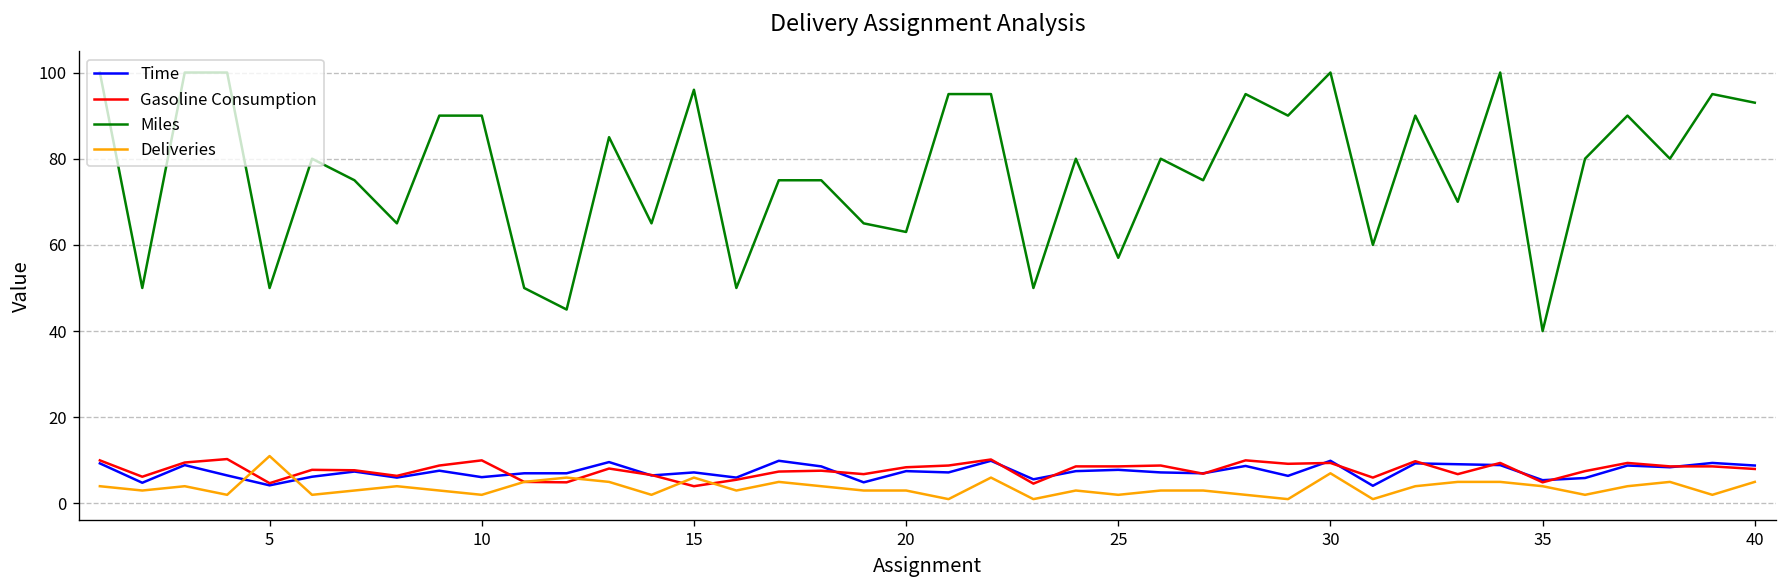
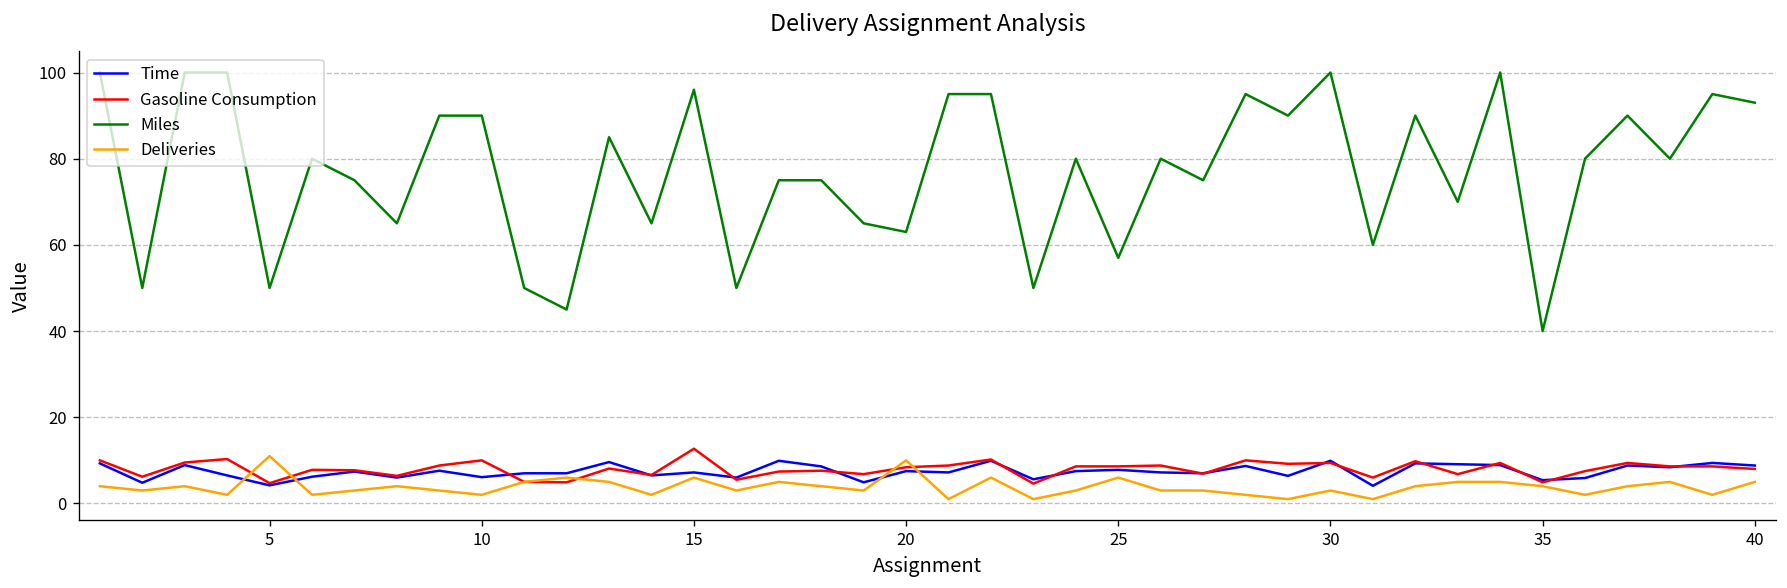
Gasoline Consumption, 15: 4 -> 13
Deliveries, 20: 3 -> 10
Deliveries, 25: 2 -> 6
Deliveries, 30: 7 -> 3
